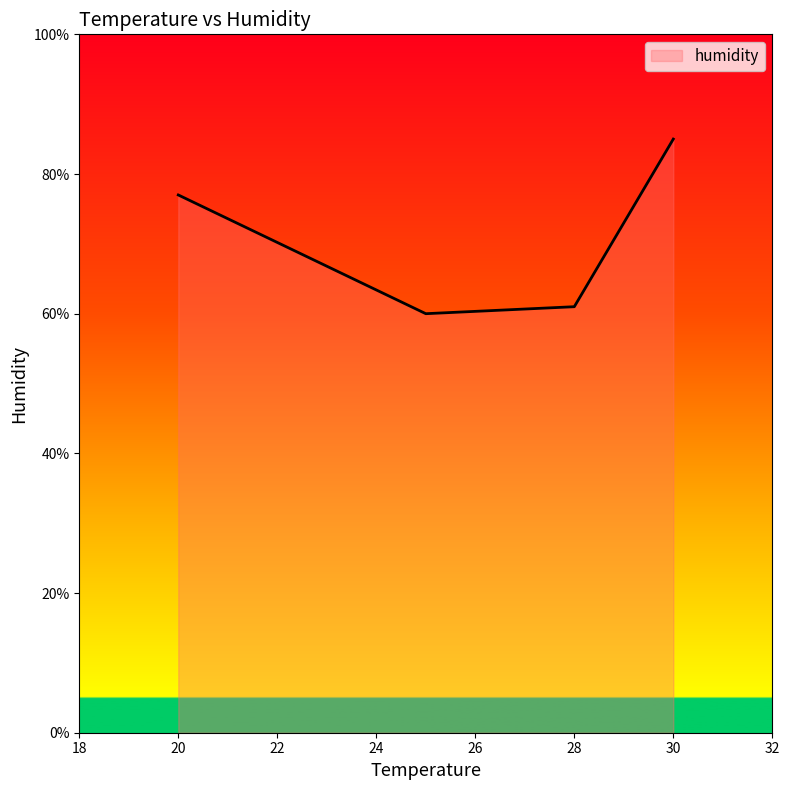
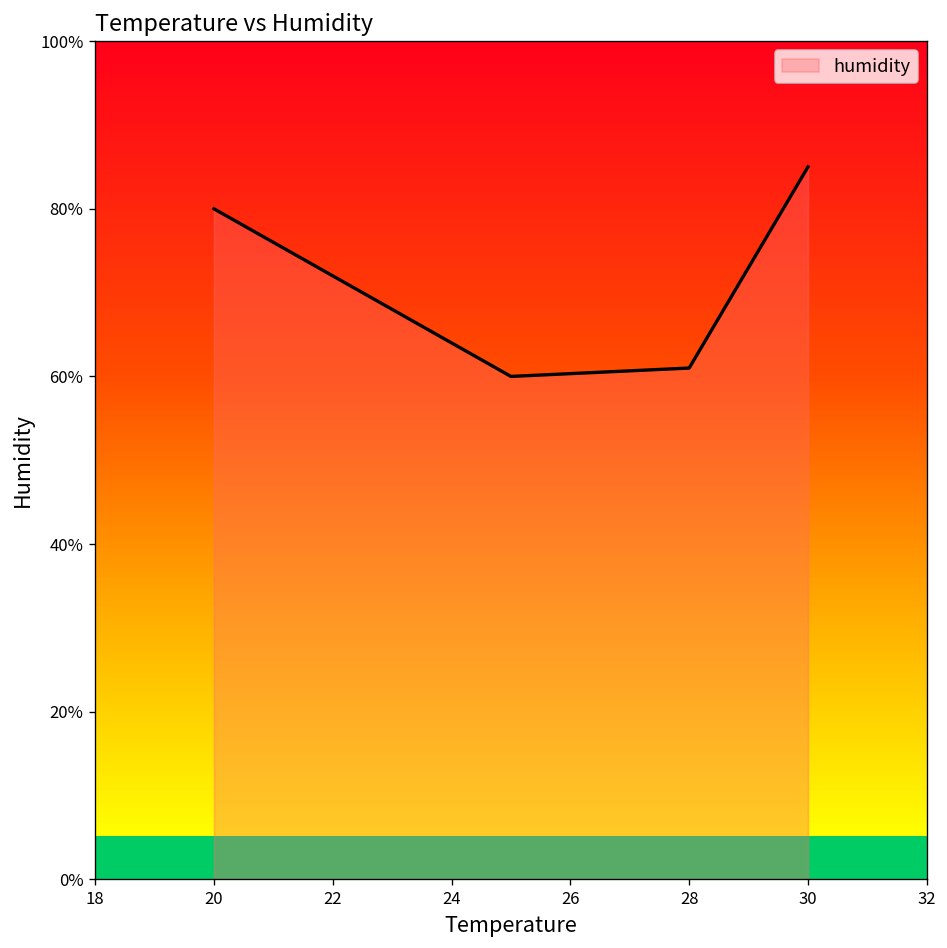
20: 77% -> 80%
